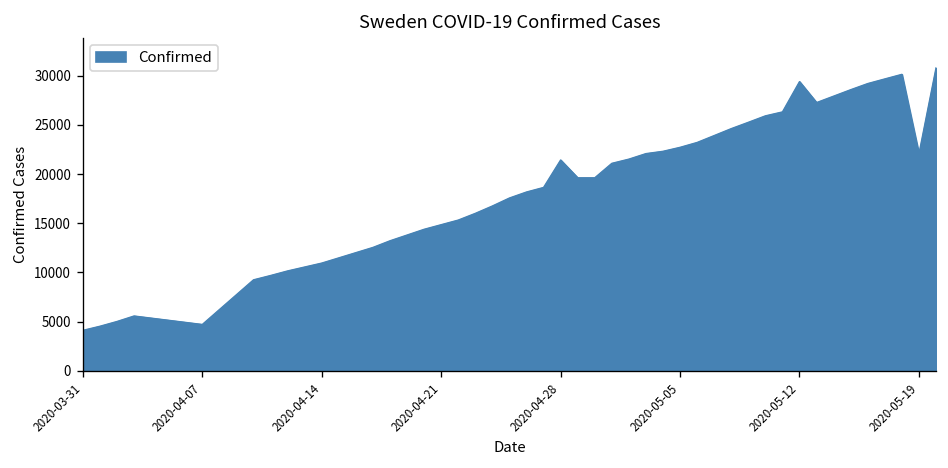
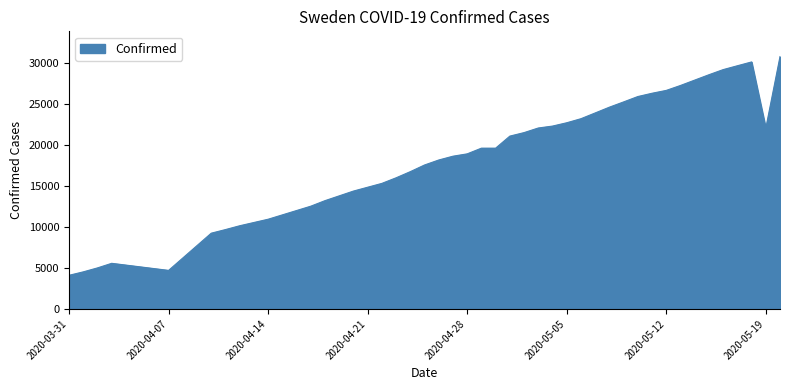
2020-04-28: 21000 -> 19000
2020-05-12: 29000 -> 27000
